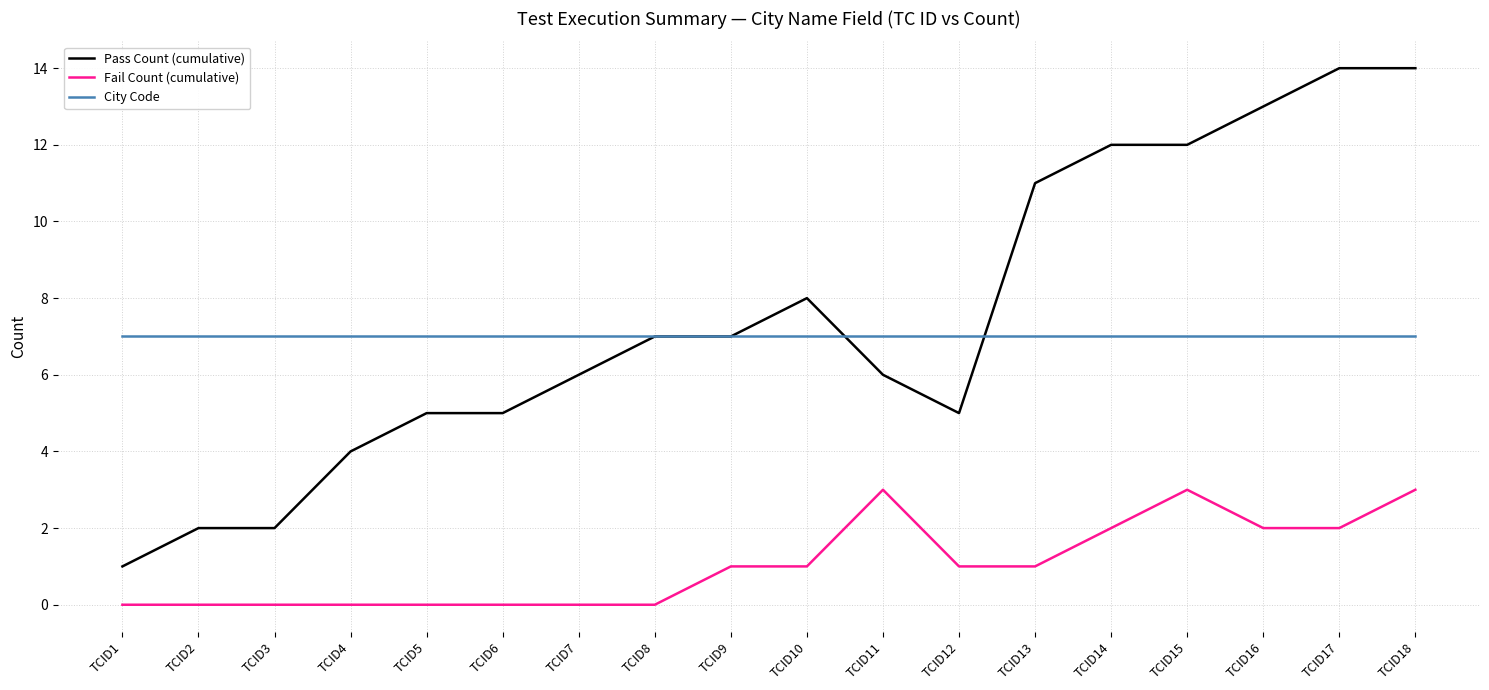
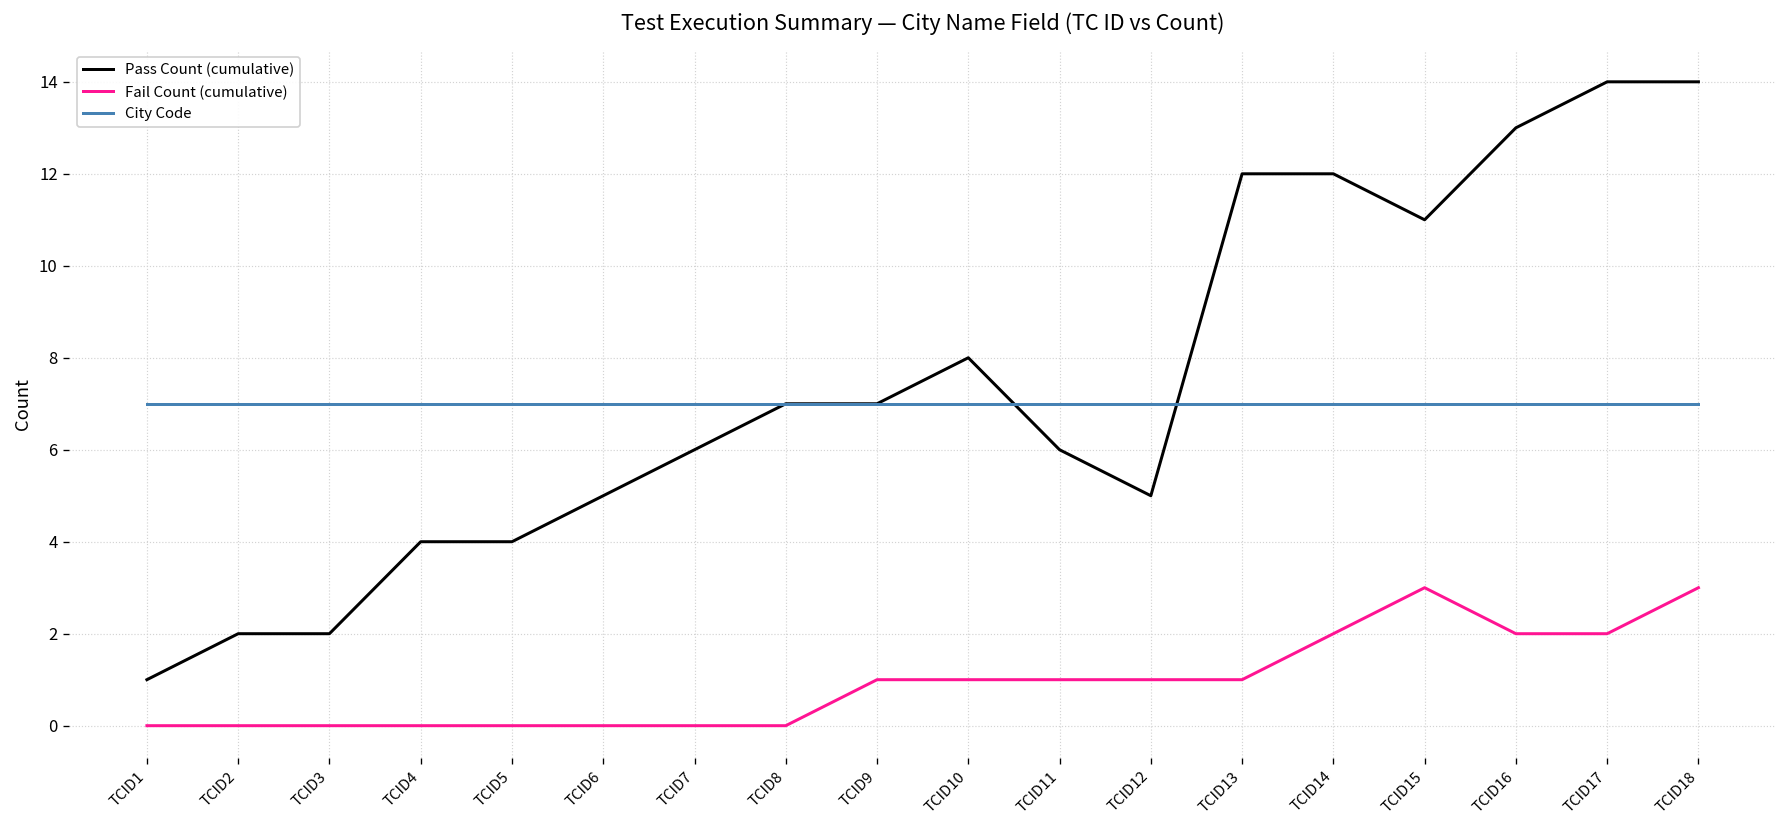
Pass Count (cumulative), TCID5: 5 -> 4
Fail Count (cumulative), TCID11: 3 -> 1
Pass Count (cumulative), TCID13: 11 -> 12
Pass Count (cumulative), TCID15: 12 -> 11
